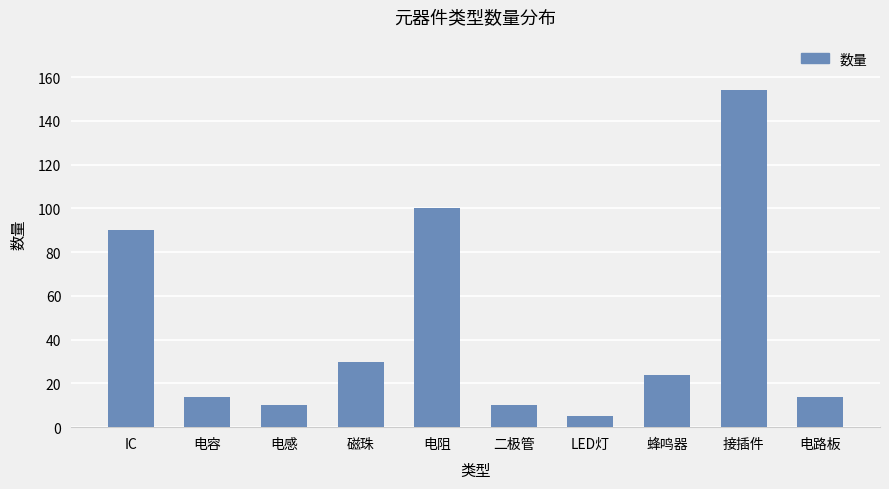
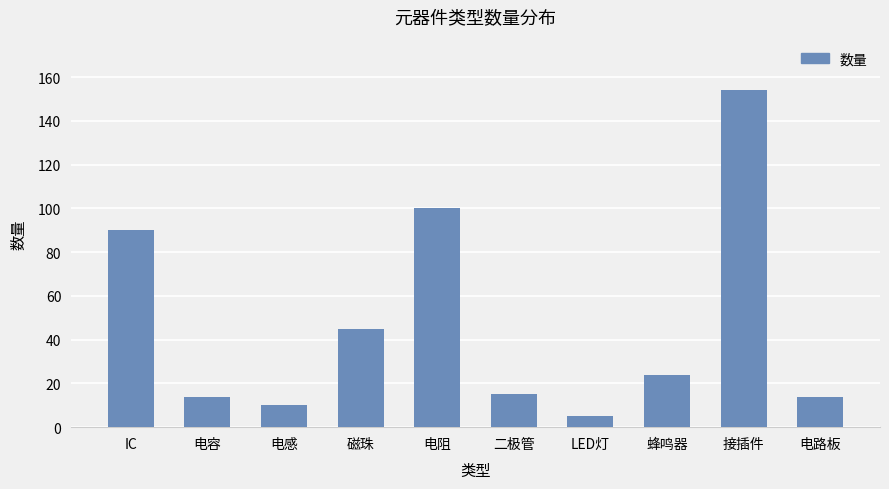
磁珠: 30 -> 45
二极管: 10 -> 15
